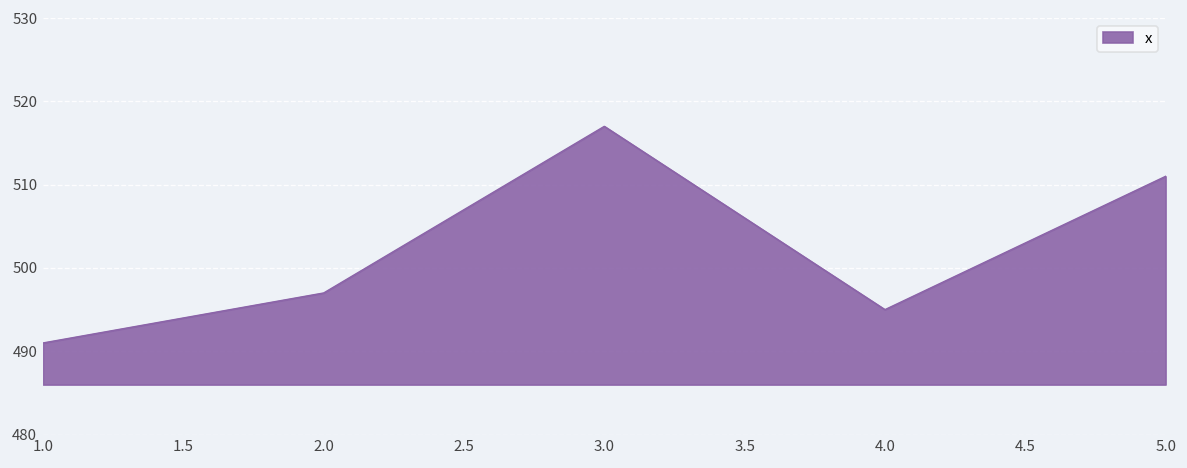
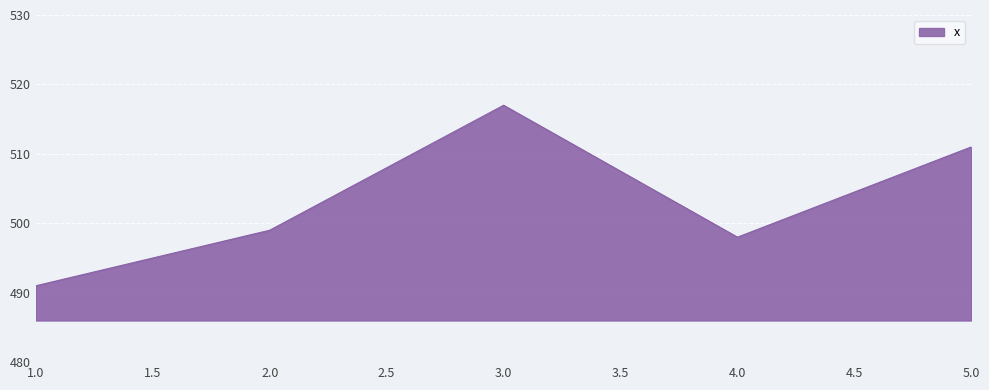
2.0: 497 -> 499
4.0: 495 -> 498
